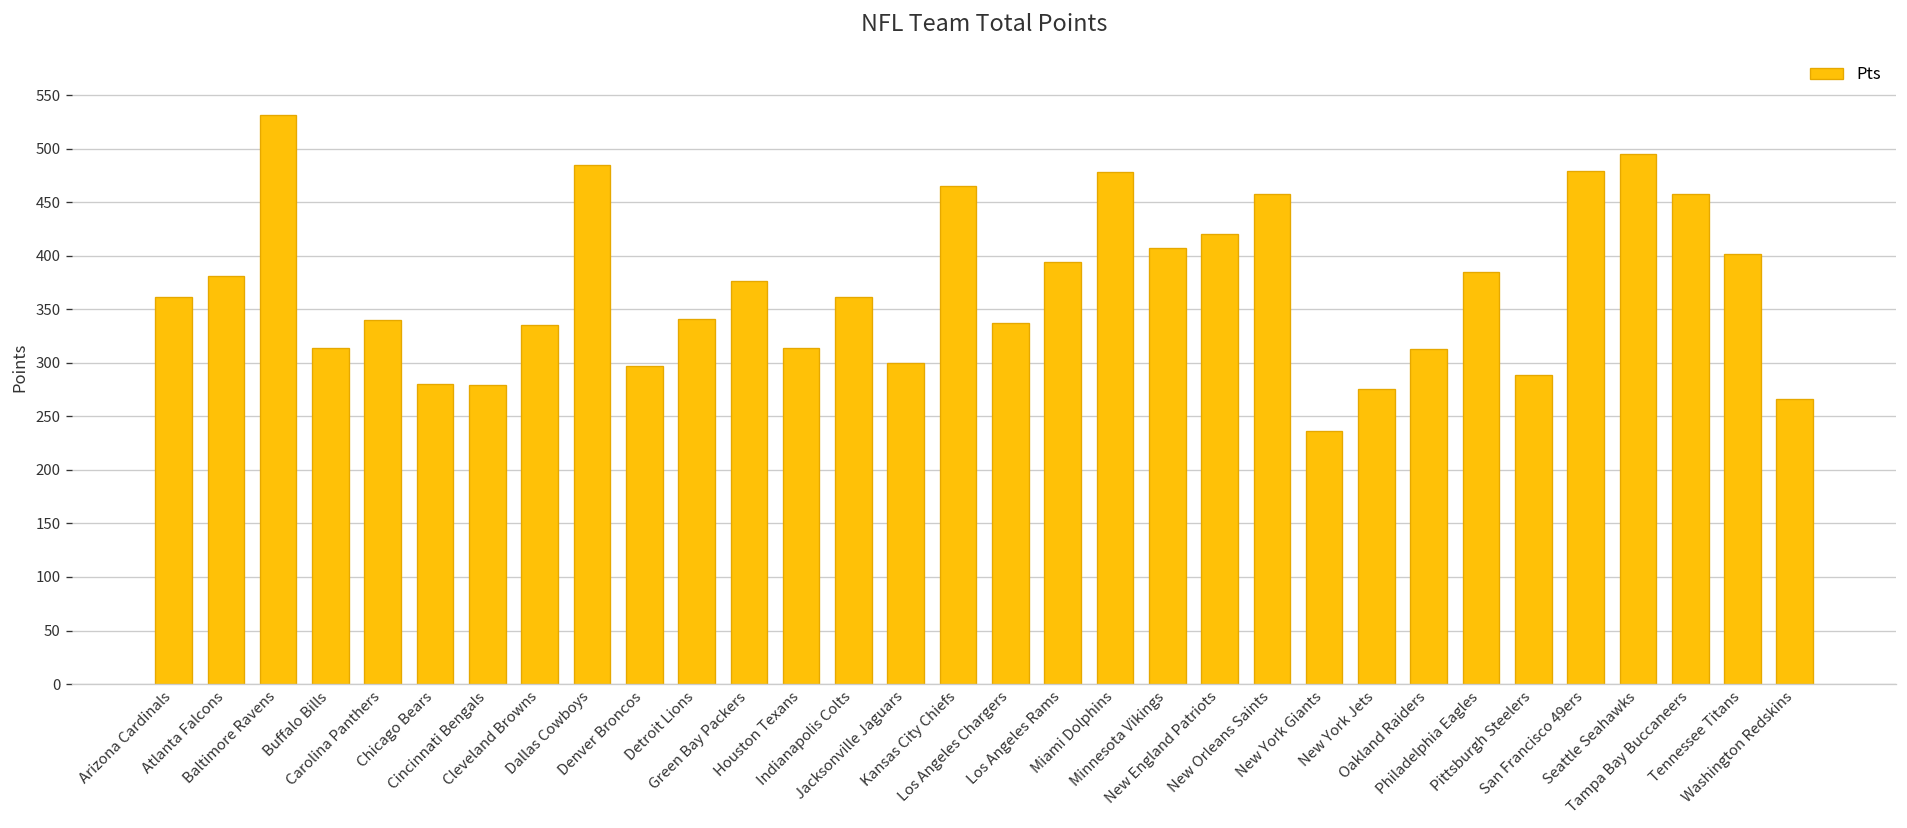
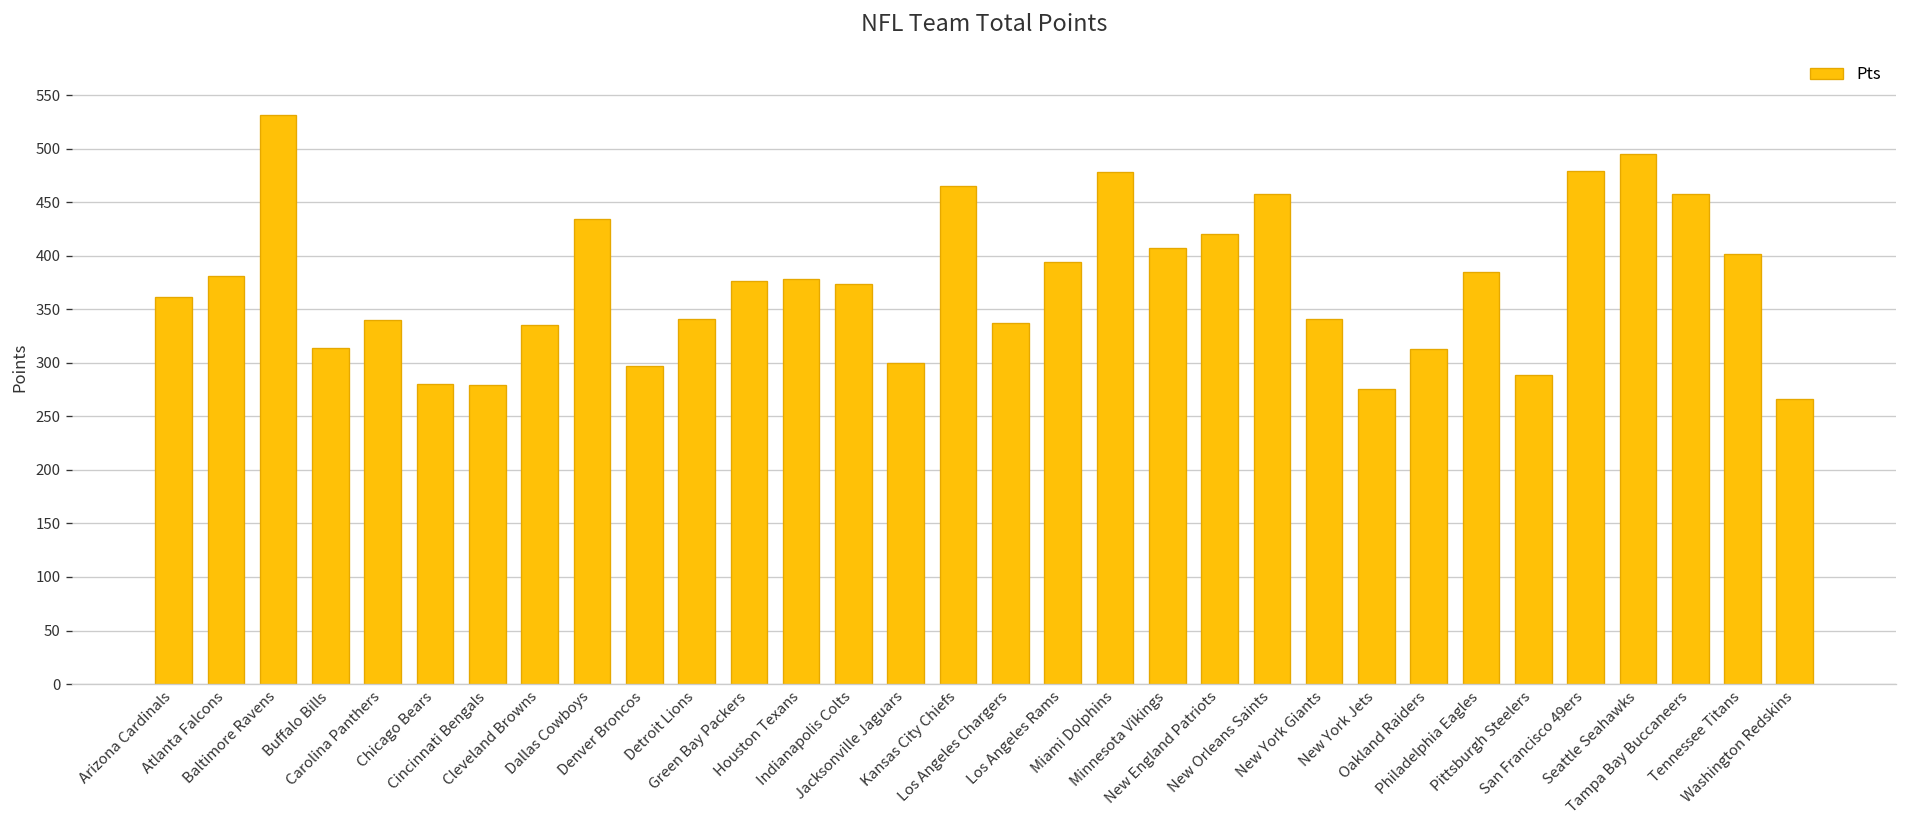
Dallas Cowboys: 490 -> 430
Houston Texans: 310 -> 380
Indianapolis Colts: 360 -> 370
New York Giants: 240 -> 340
